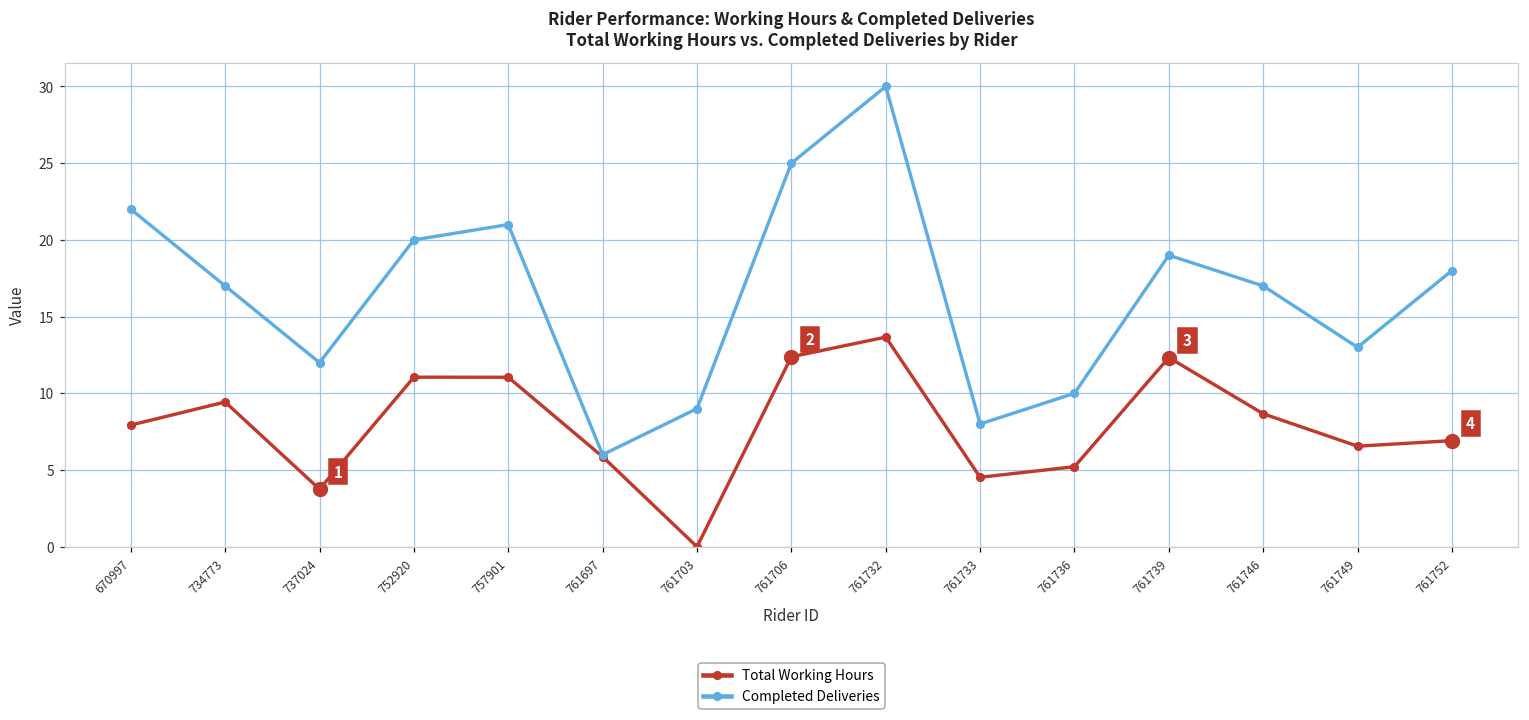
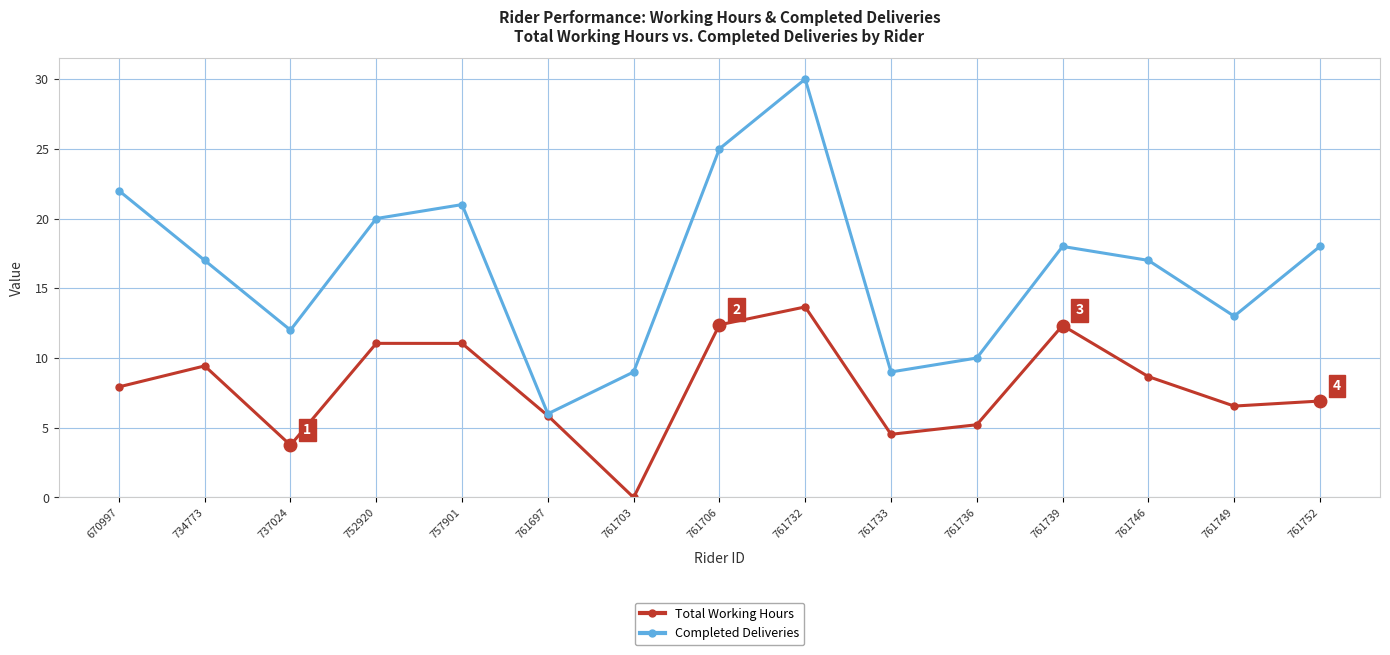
Completed Deliveries, 761733: 8 -> 9
Completed Deliveries, 761739: 19 -> 18
